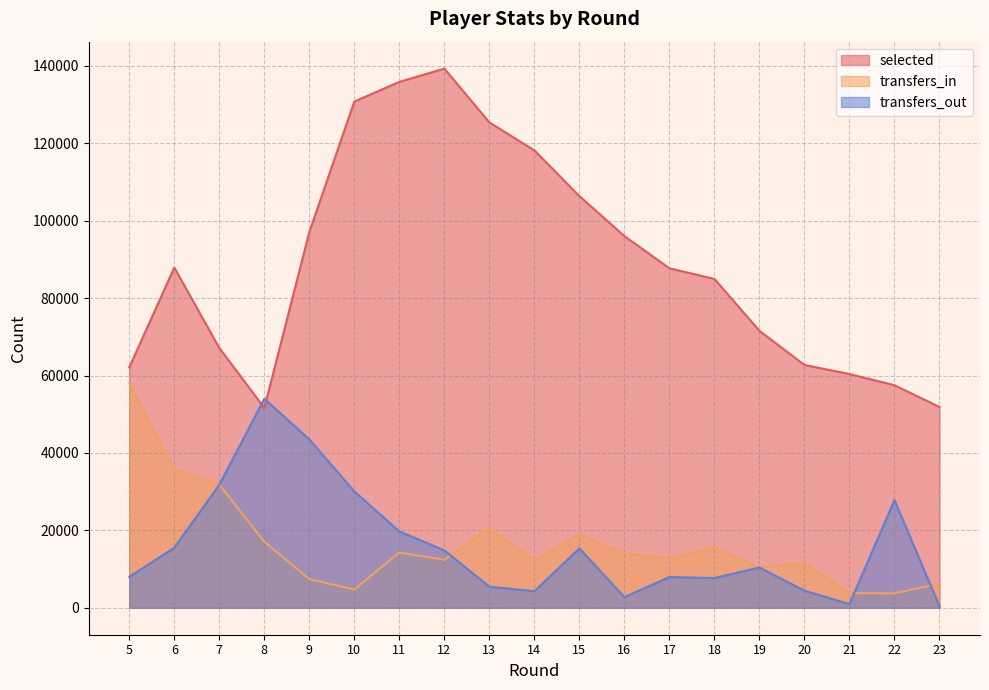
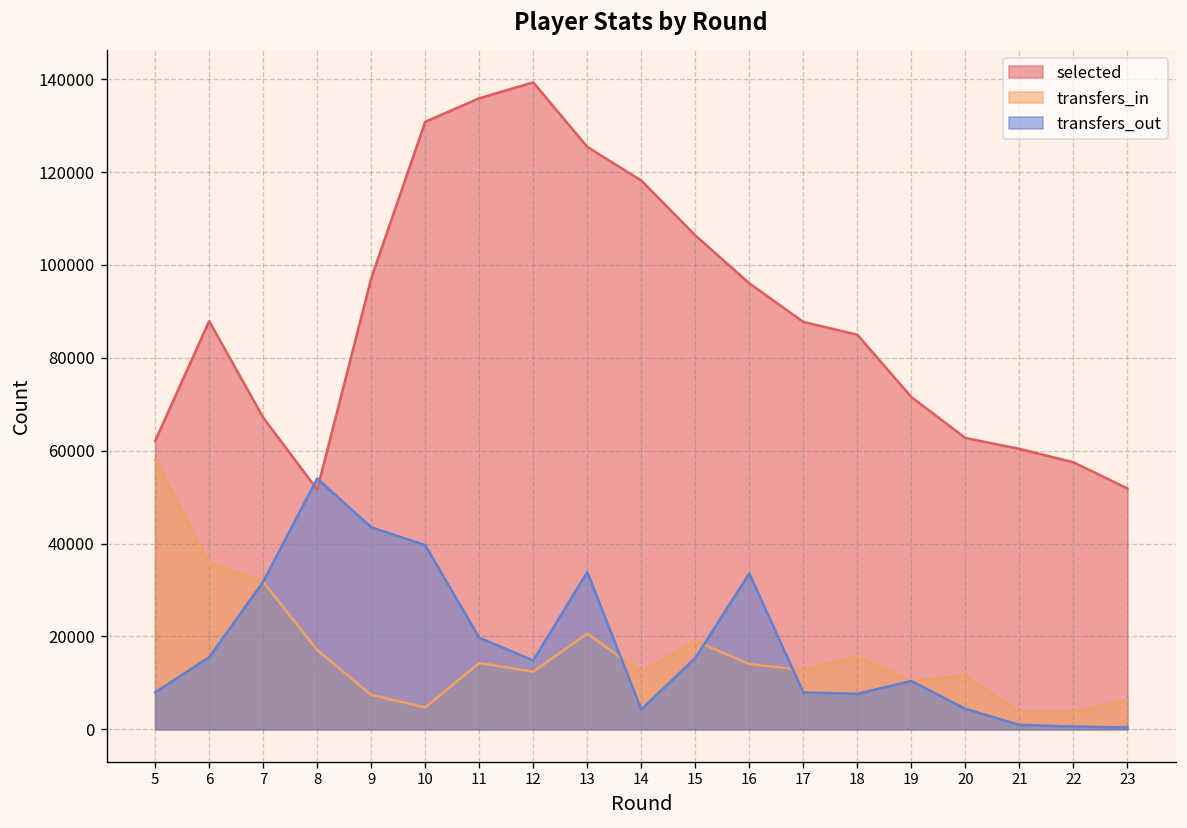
transfers_out, 10: 30000 -> 40000
transfers_out, 13: 5000 -> 34000
transfers_out, 16: 3000 -> 34000
transfers_out, 22: 28000 -> 1000
